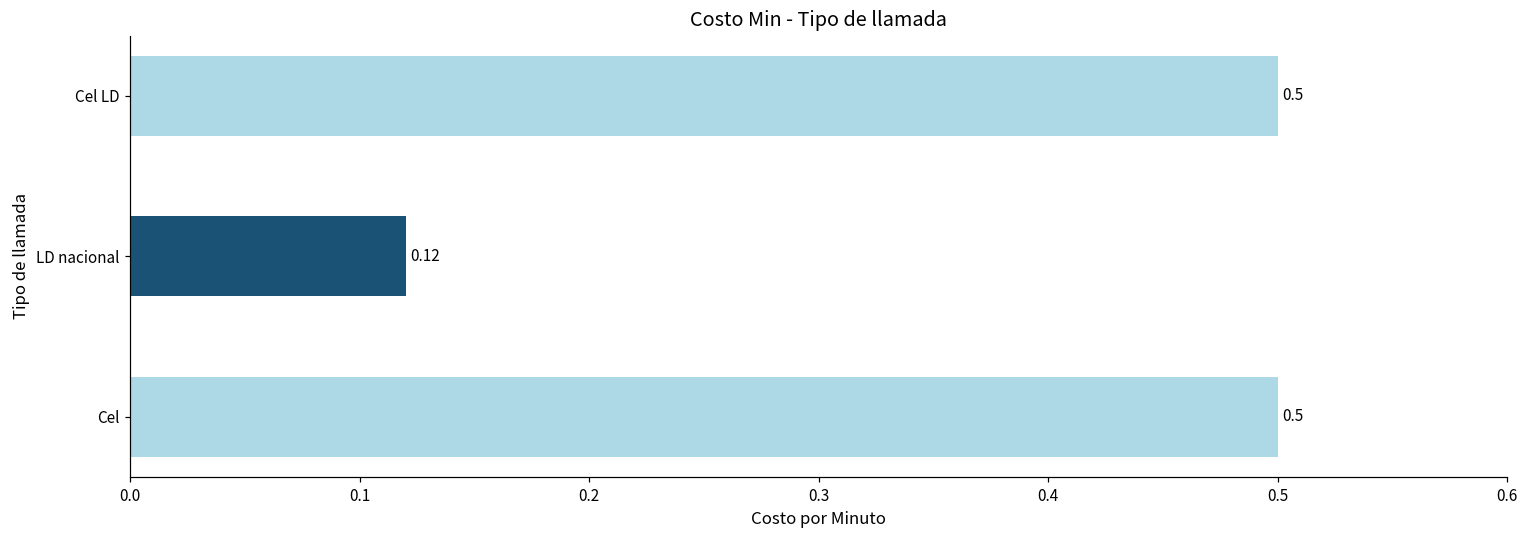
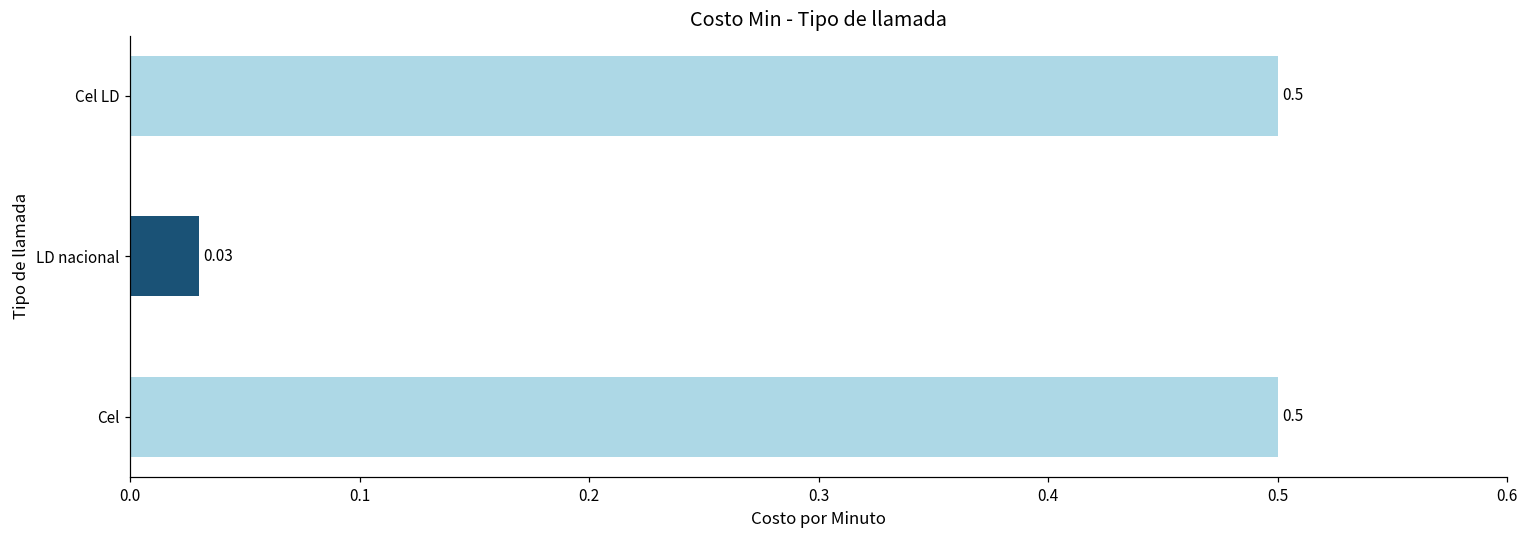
LD nacional: 0.12 -> 0.03
